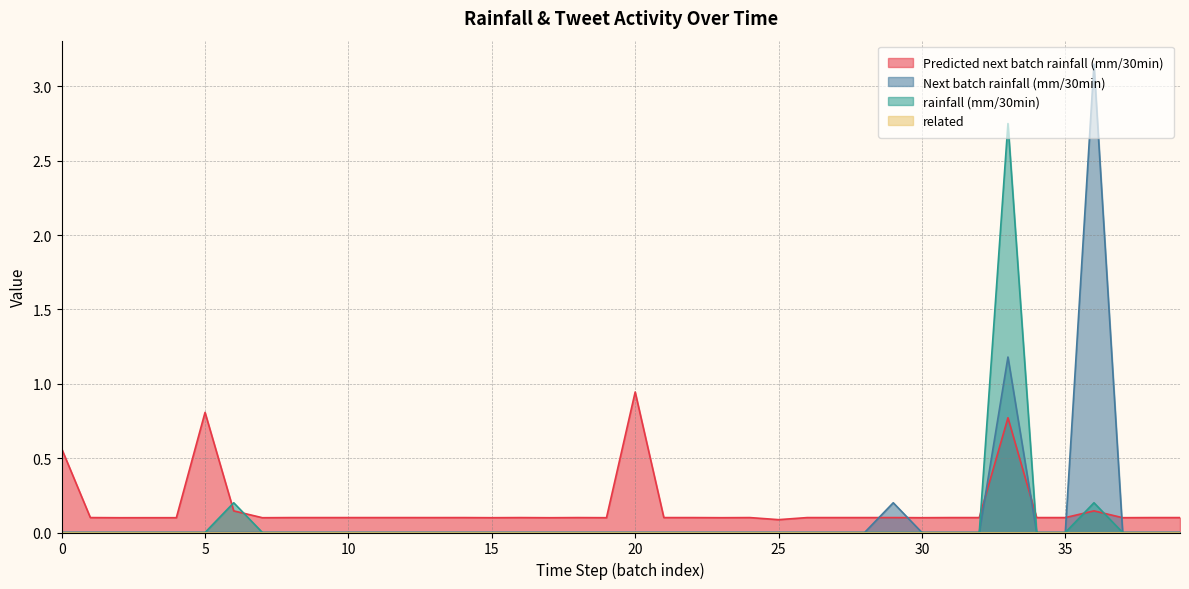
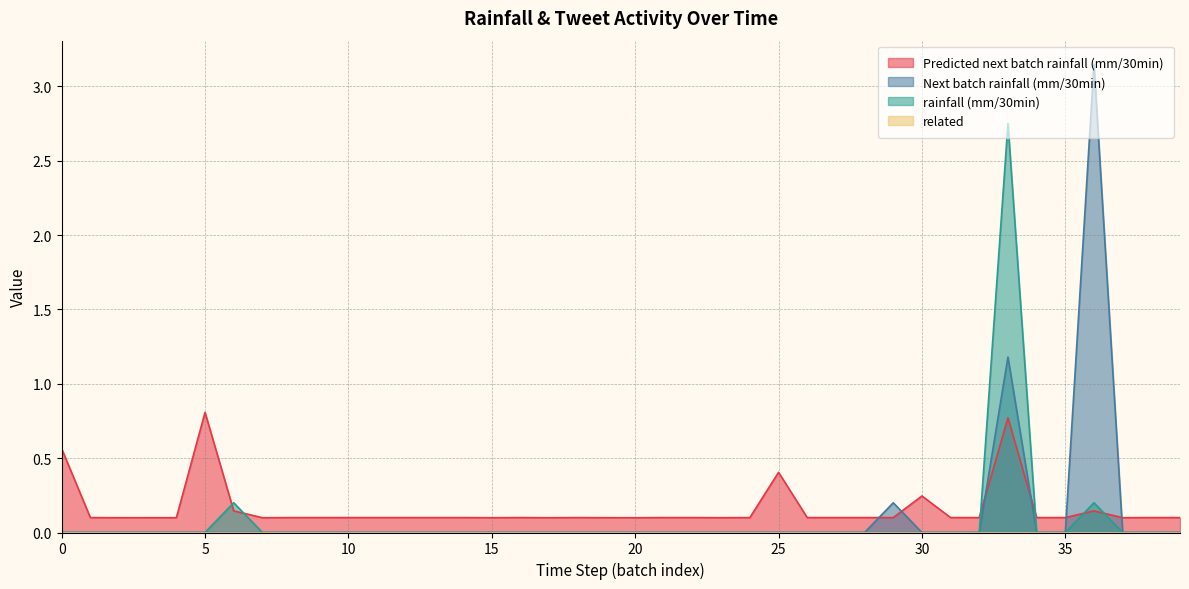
Predicted next batch rainfall (mm/30min), 20: 0.94 -> 0.10
Predicted next batch rainfall (mm/30min), 25: 0.09 -> 0.40
Predicted next batch rainfall (mm/30min), 30: 0.10 -> 0.25
